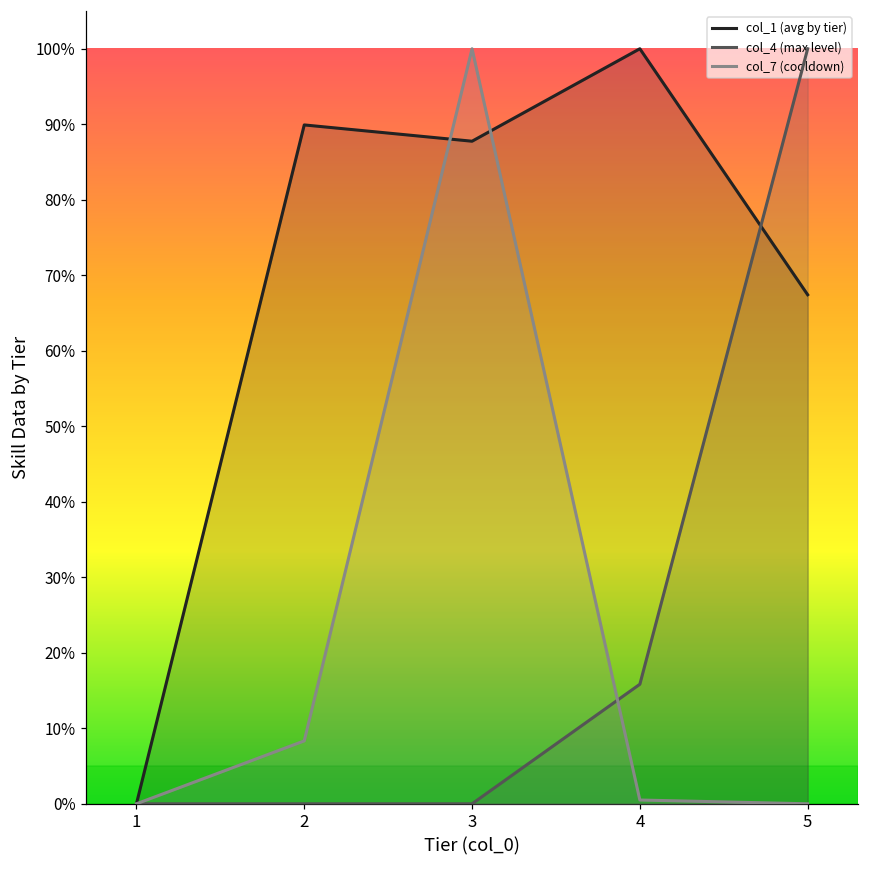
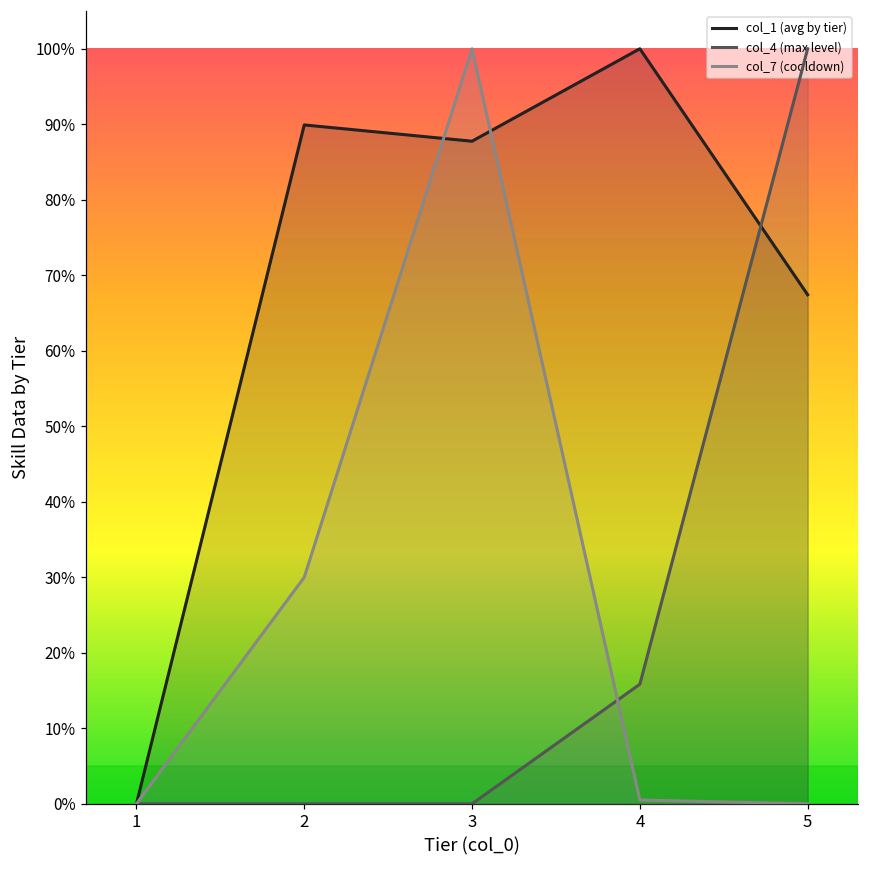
col_7 (cooldown), 2: 8% -> 30%
